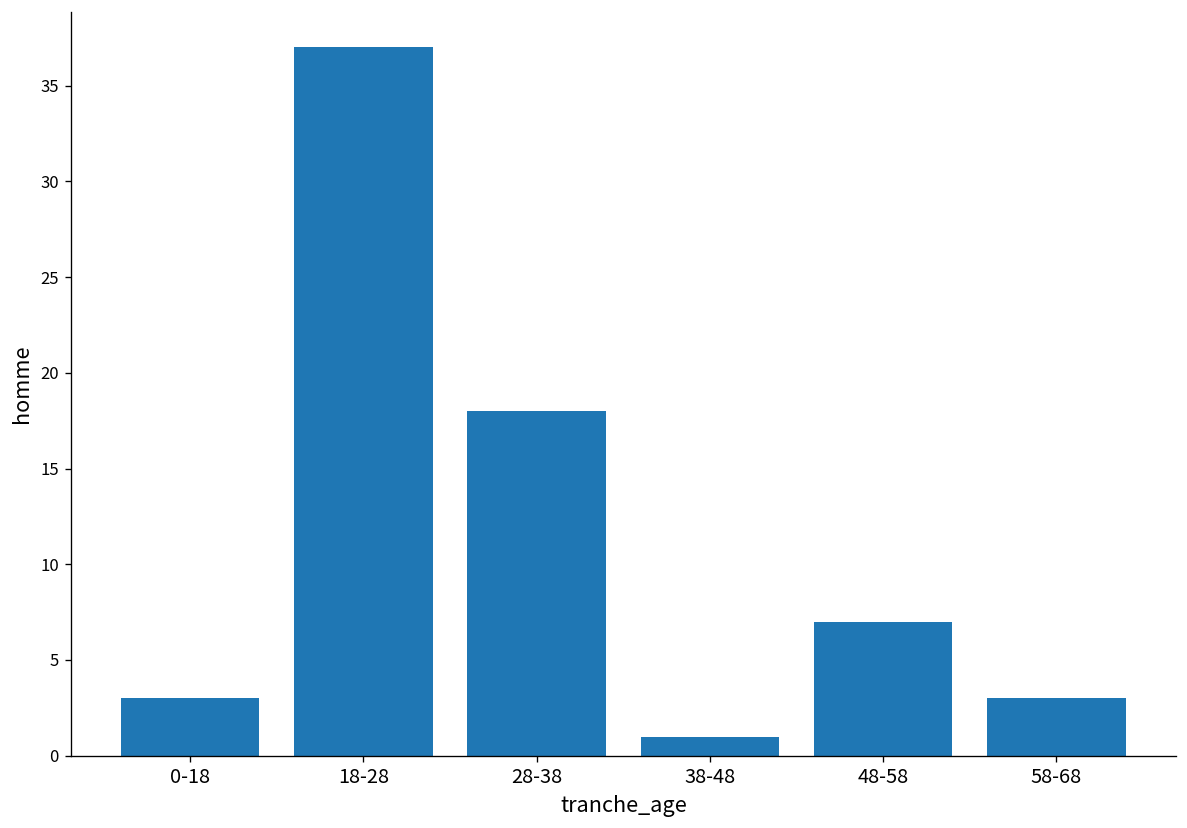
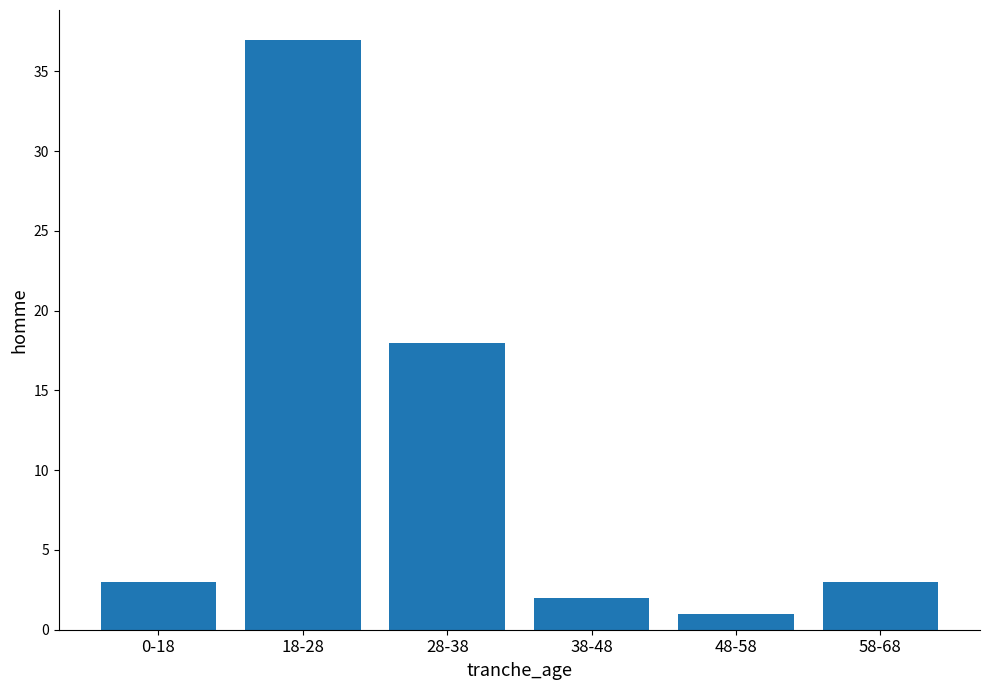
38-48: 1 -> 2
48-58: 7 -> 1
